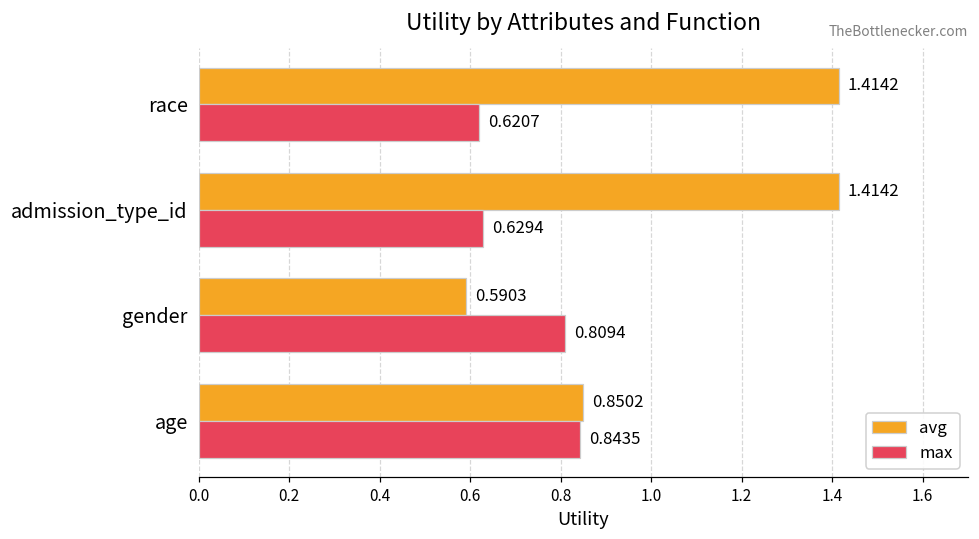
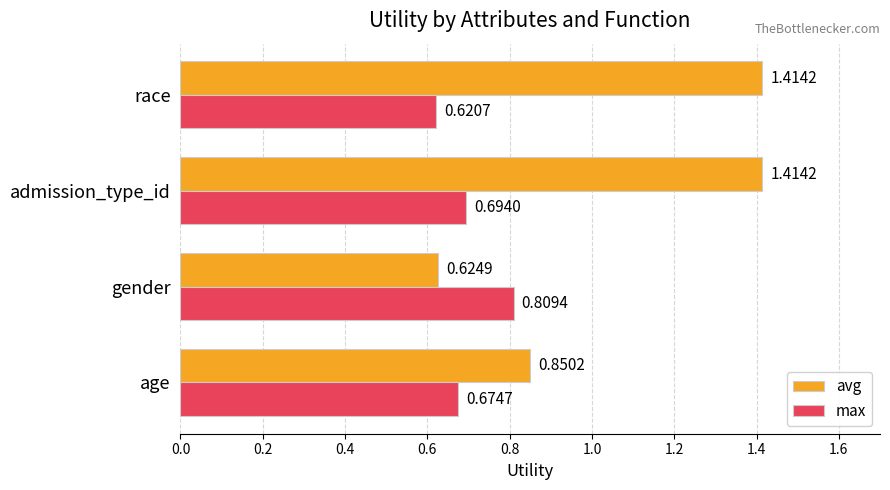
max, admission_type_id: 0.6294 -> 0.6940
avg, gender: 0.5903 -> 0.6249
max, age: 0.8435 -> 0.6747
